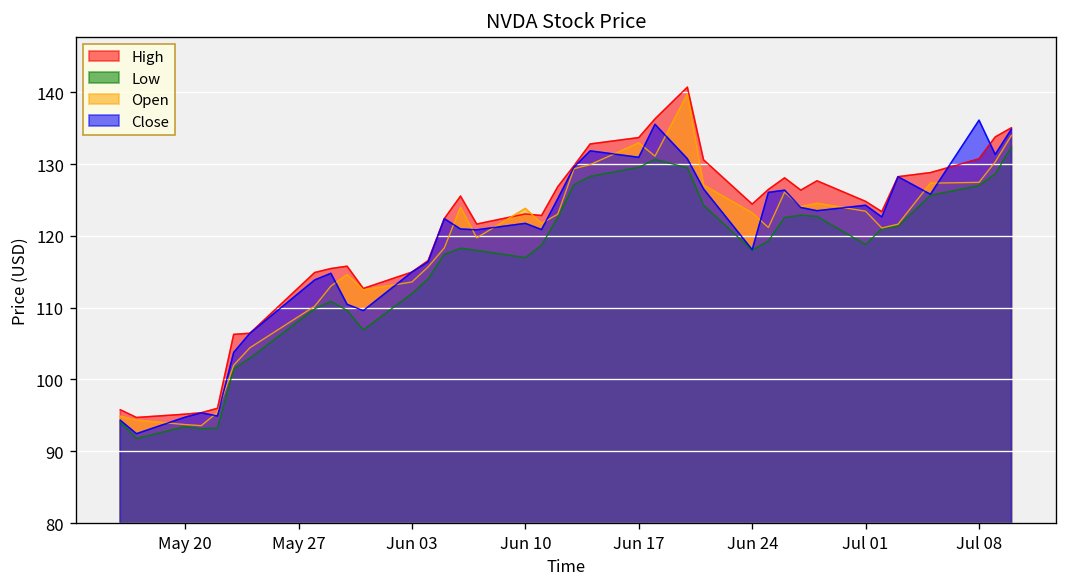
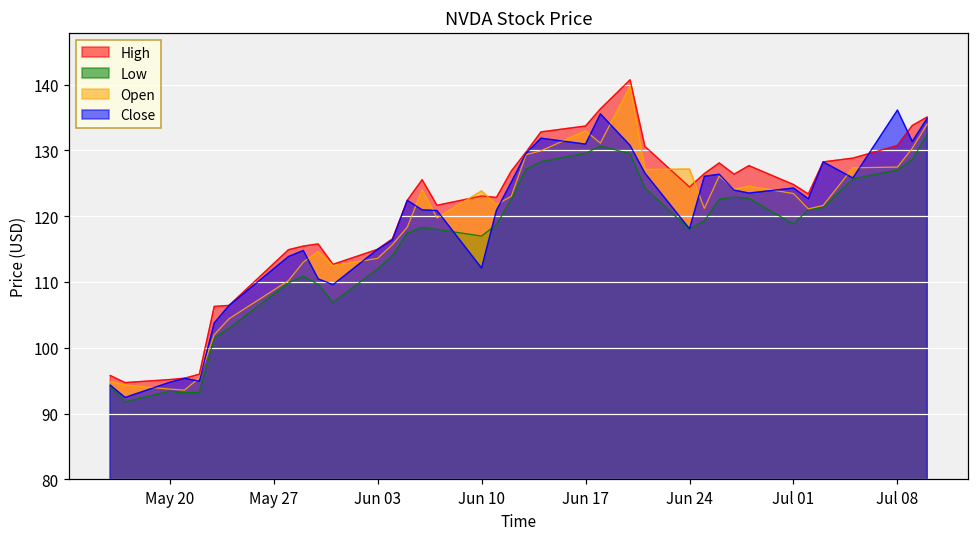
Close, Jun 10: 122 -> 112
Open, Jun 24: 123 -> 127
